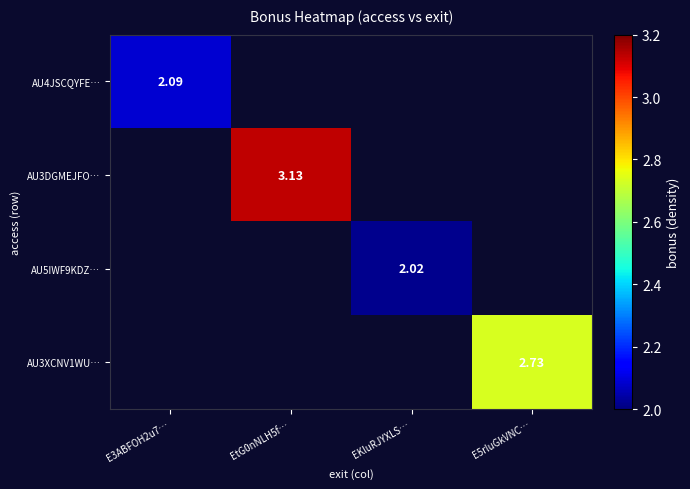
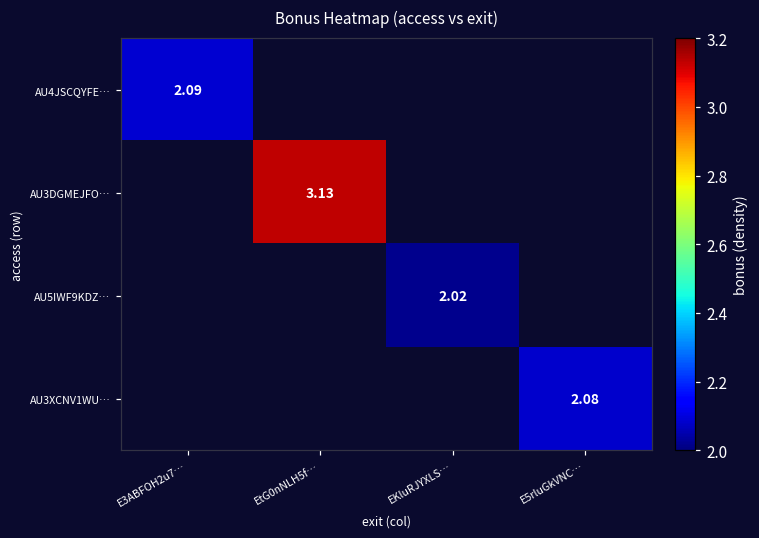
AU3XCNV1WU…, E5rluGkVNC…: 2.73 -> 2.08
